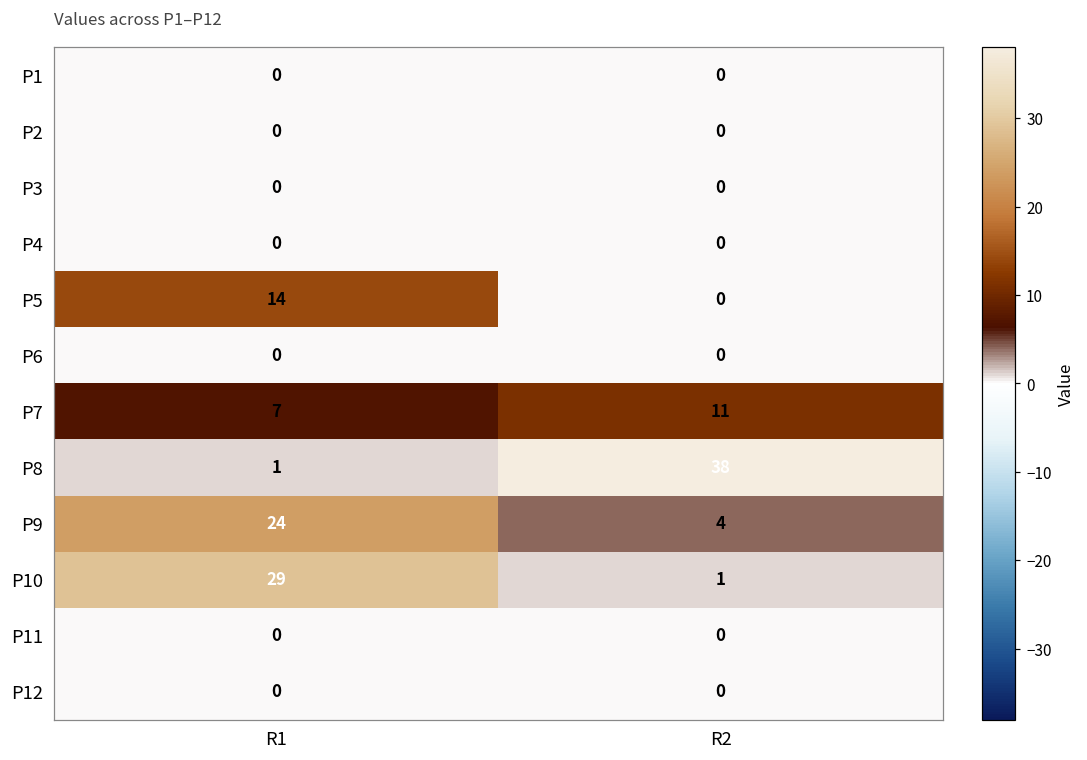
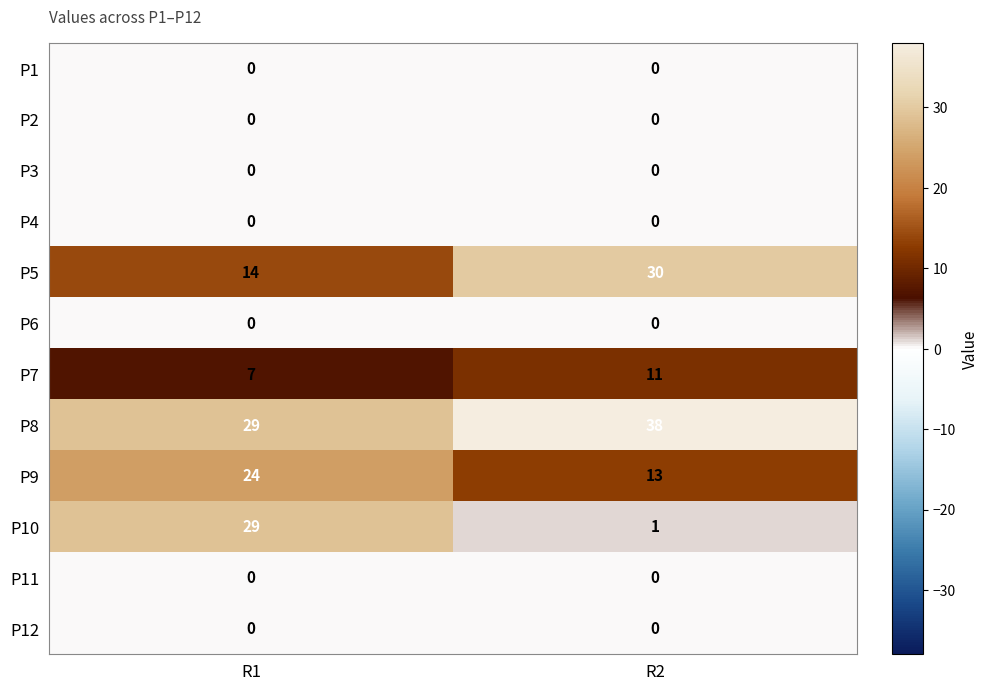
P5, R2: 0 -> 30
P8, R1: 1 -> 29
P9, R2: 4 -> 13
